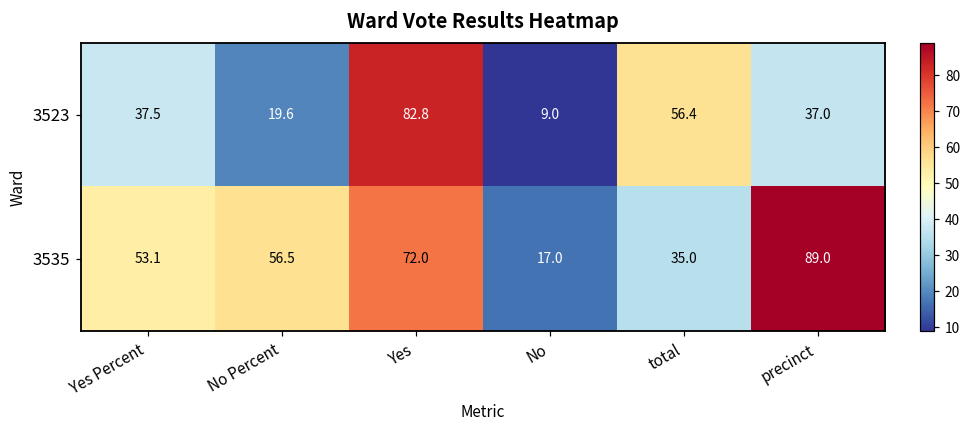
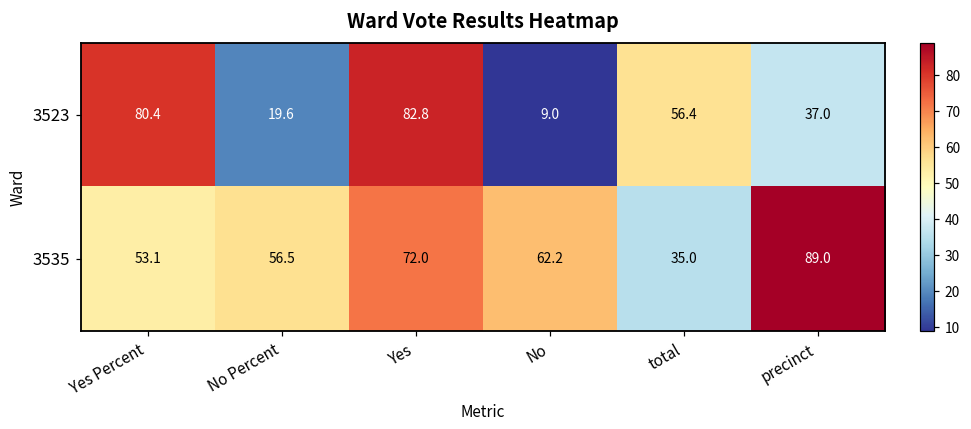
3523, Yes Percent: 37.5 -> 80.4
3535, No: 17.0 -> 62.2
